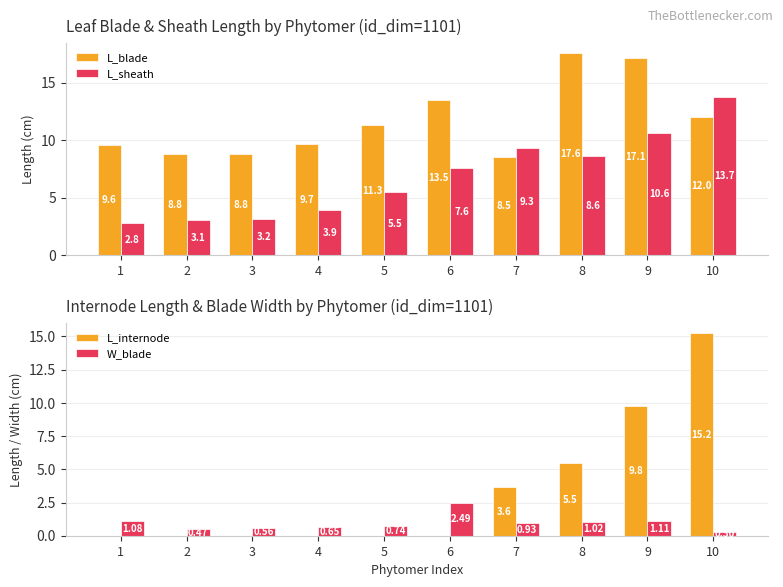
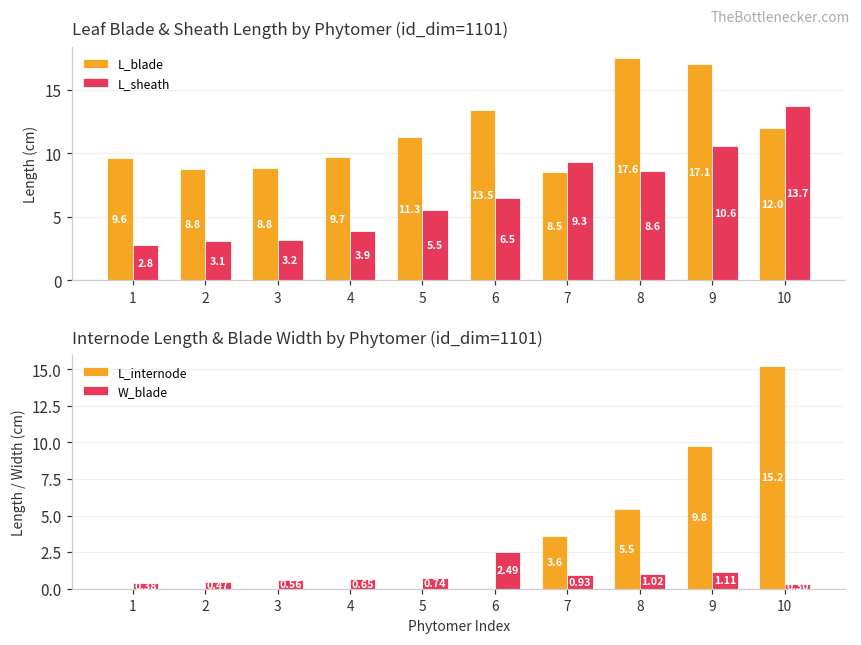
Leaf Blade & Sheath Length by Phytomer (id_dim=1101), L_sheath, 6: 7.6 -> 6.5
Internode Length & Blade Width by Phytomer (id_dim=1101), W_blade, 1: 1.1 -> 0.4
